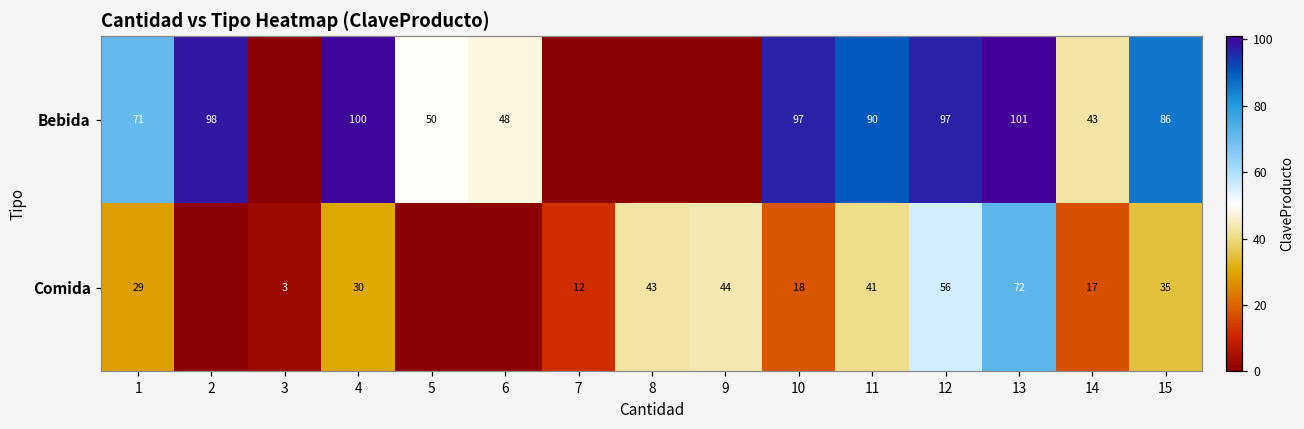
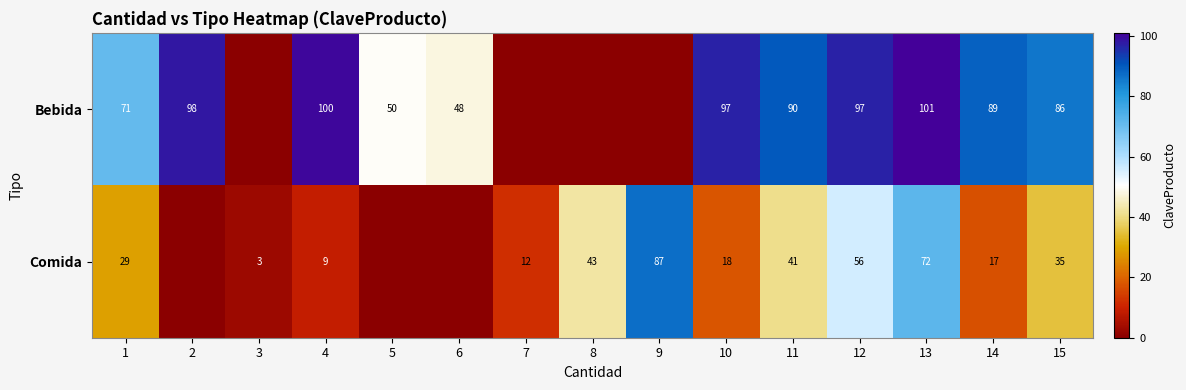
Bebida, 14: 43 -> 89
Comida, 4: 30 -> 9
Comida, 9: 44 -> 87
